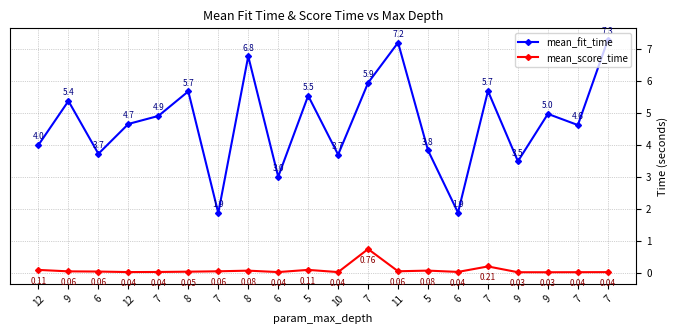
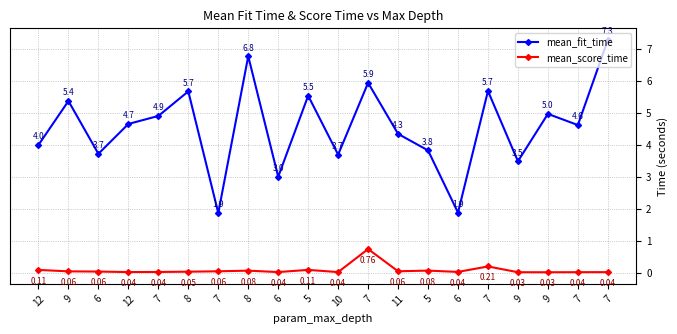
mean_fit_time, 11: 7.2 -> 4.3
